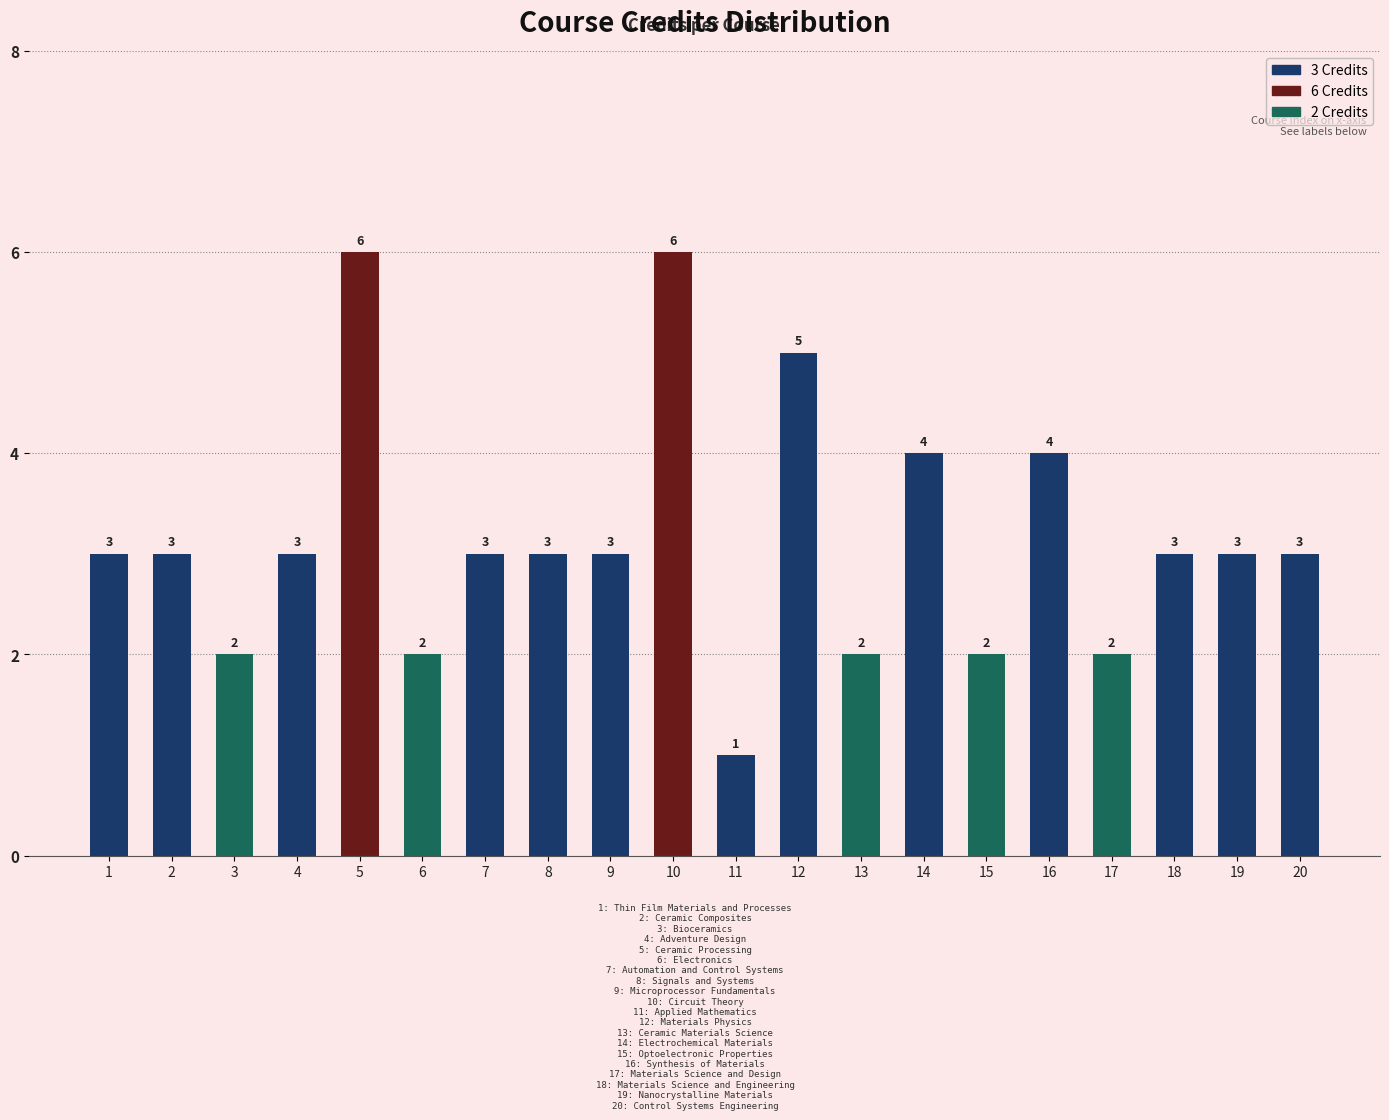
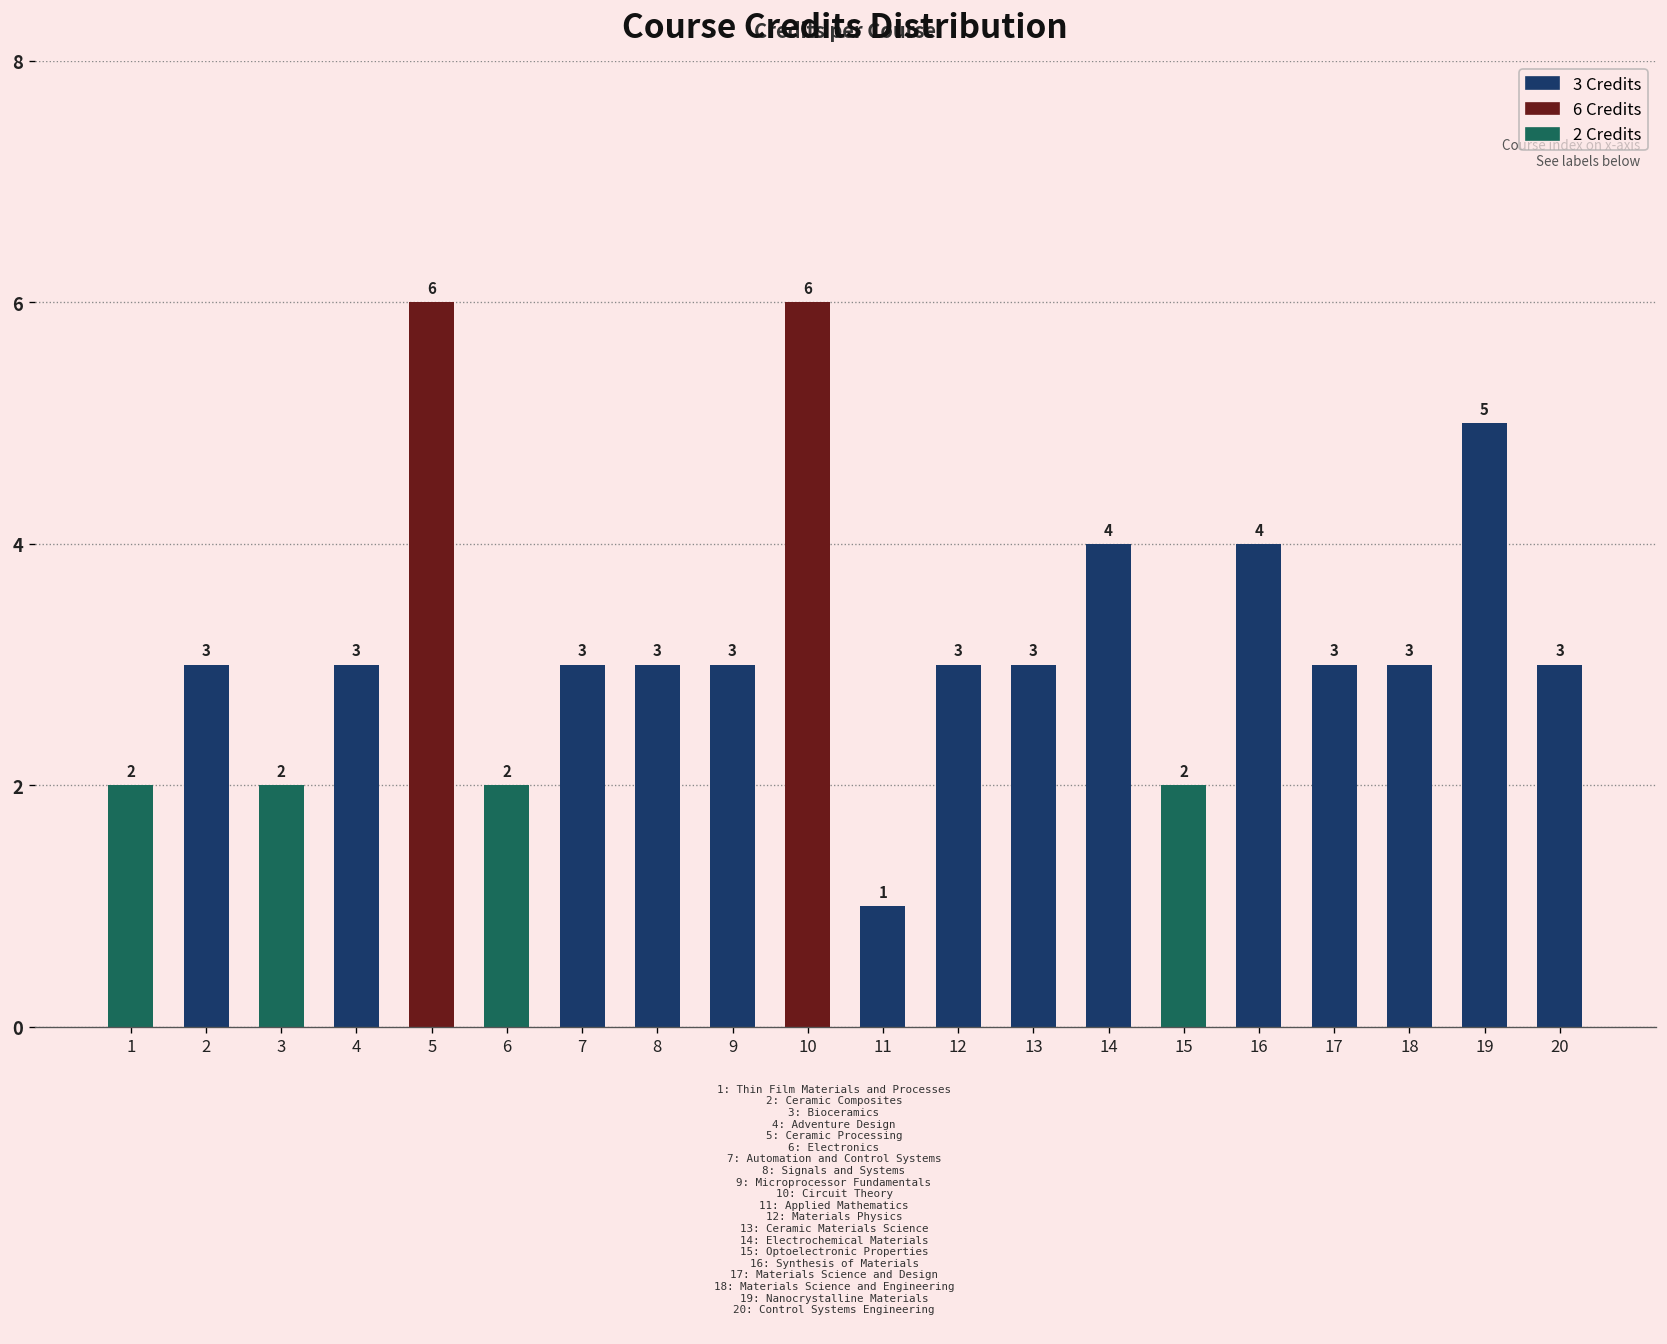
1: 3 -> 2
12: 5 -> 3
13: 2 -> 3
17: 2 -> 3
19: 3 -> 5
